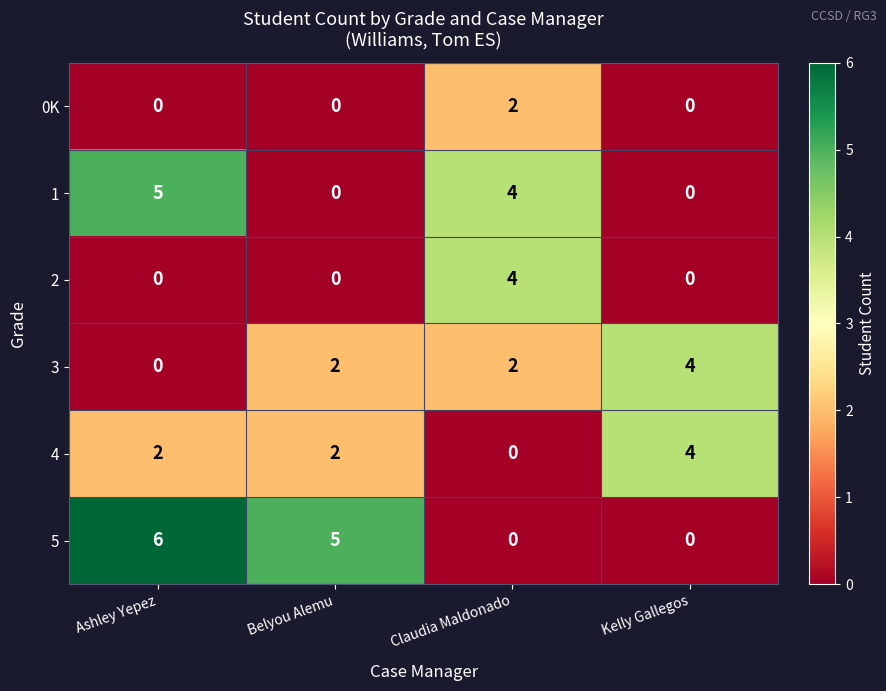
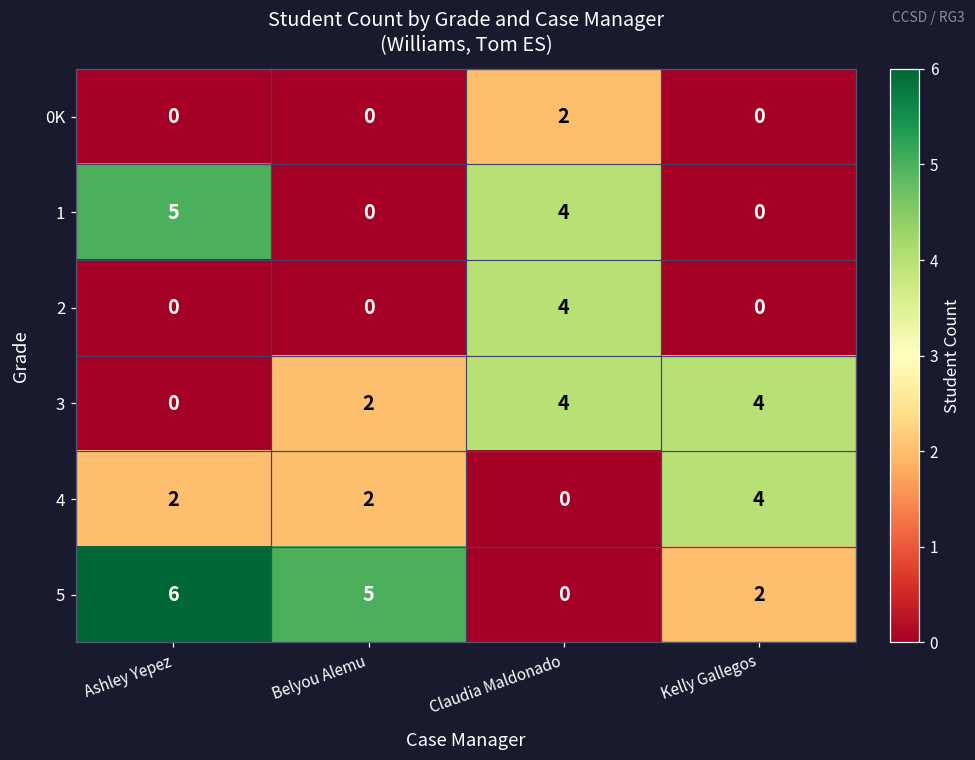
3, Claudia Maldonado: 2 -> 4
5, Kelly Gallegos: 0 -> 2
